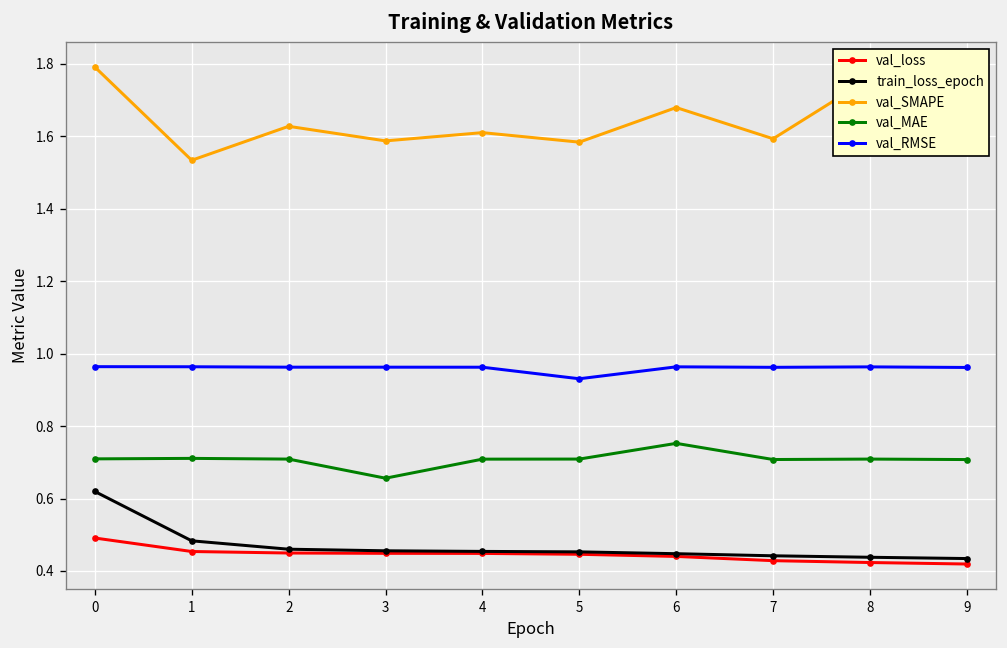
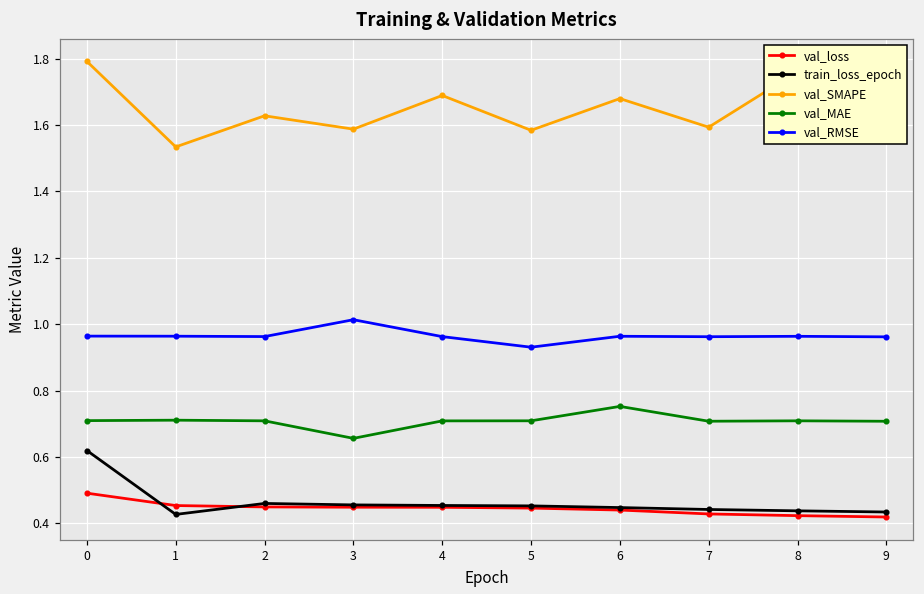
train_loss_epoch, 1: 0.48 -> 0.43
val_RMSE, 3: 0.96 -> 1.01
val_SMAPE, 4: 1.61 -> 1.69
